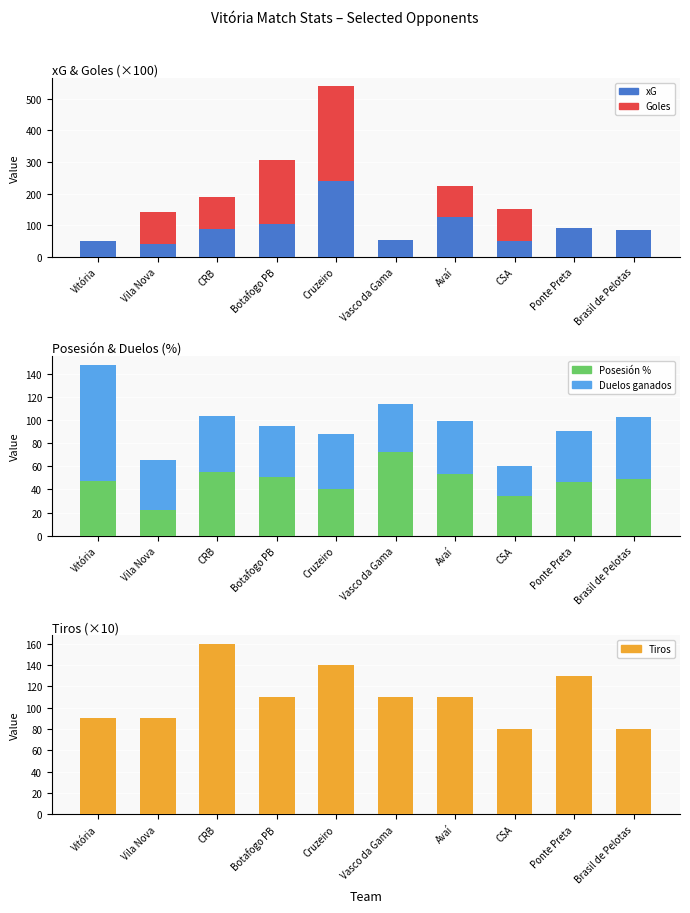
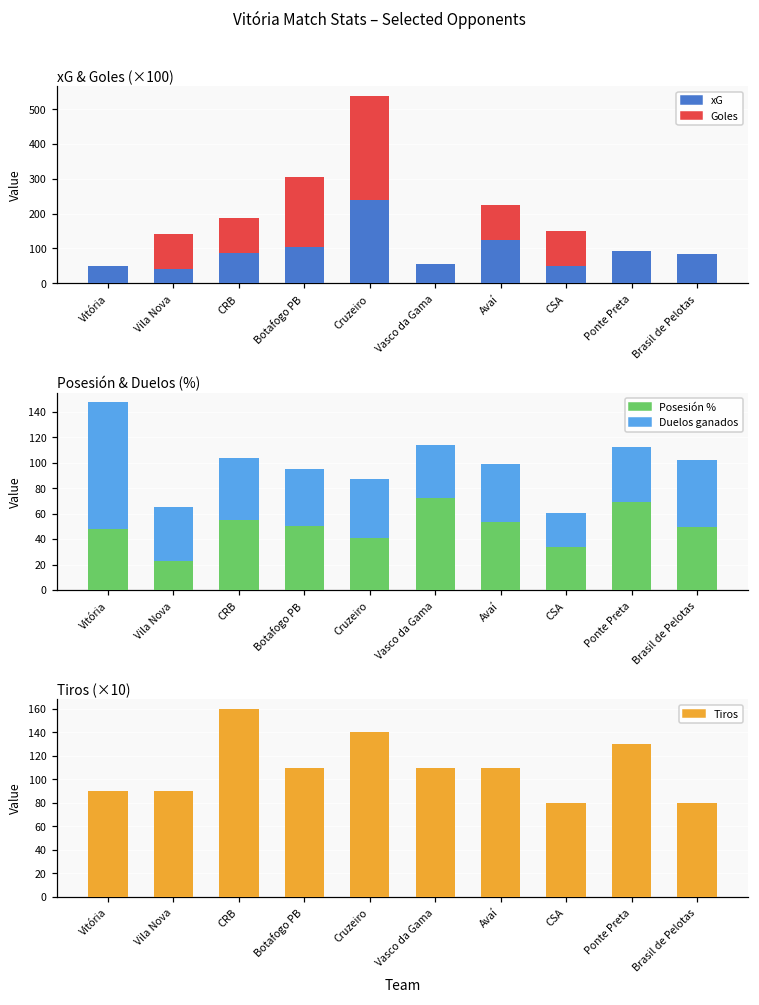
Posesión & Duelos (%), Posesión %, Ponte Preta: 47 -> 69
